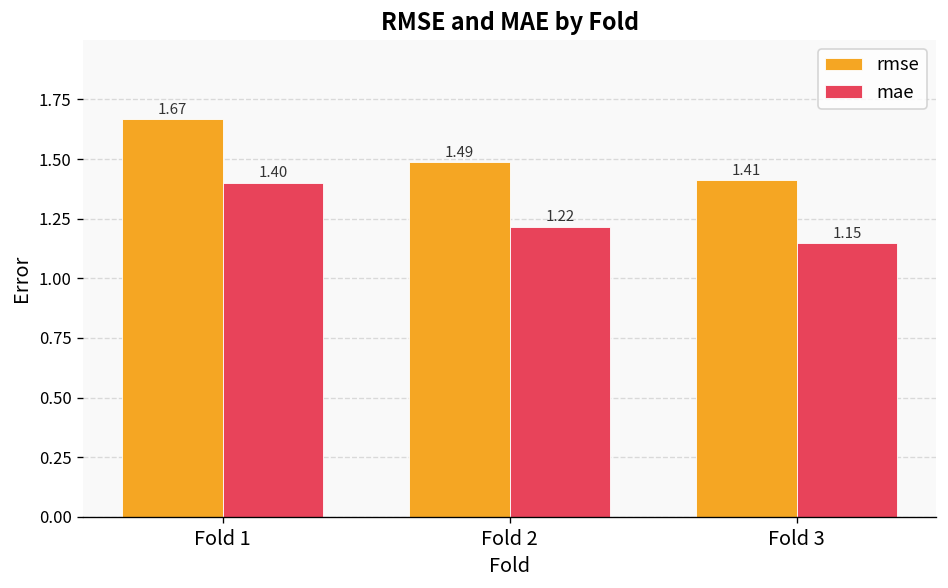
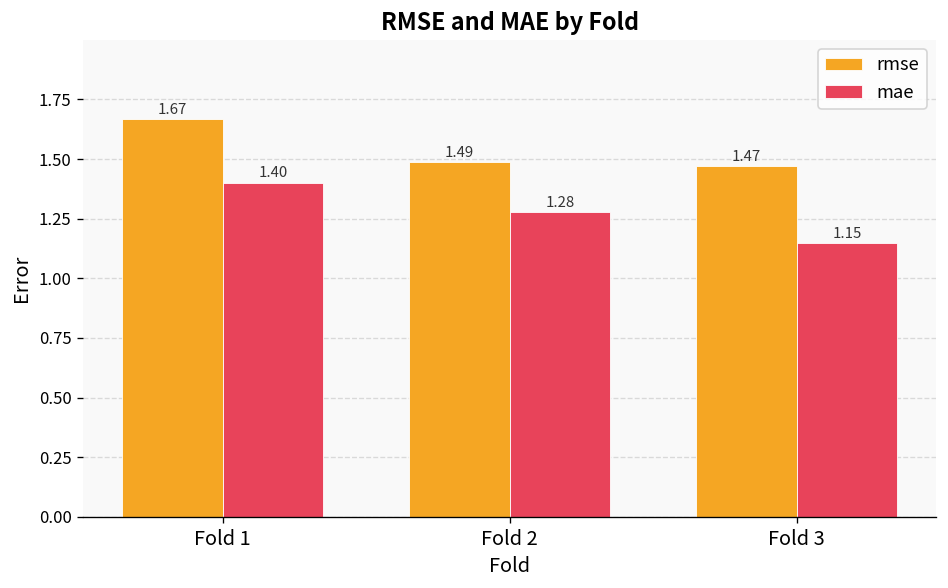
mae, Fold 2: 1.22 -> 1.28
rmse, Fold 3: 1.41 -> 1.47
